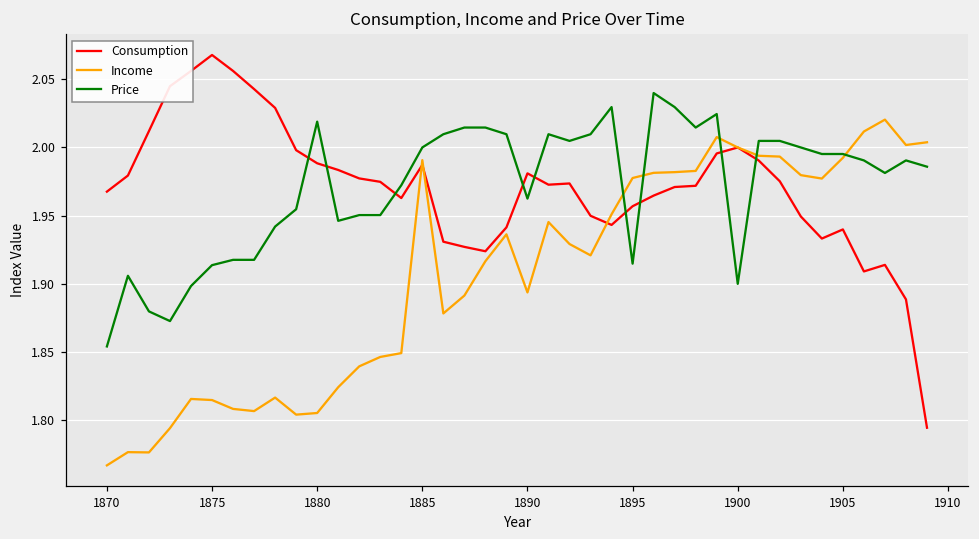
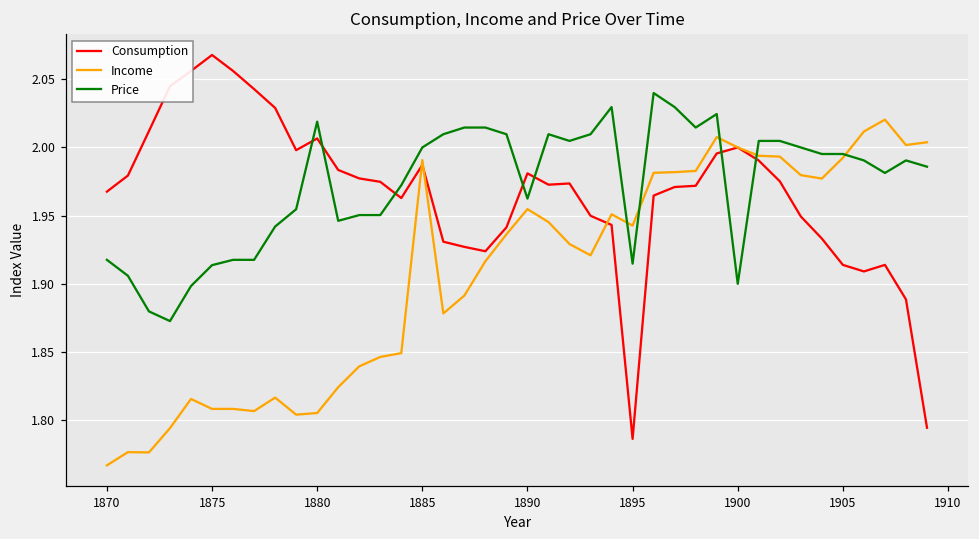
Price, 1870: 1.854 -> 1.918
Income, 1875: 1.815 -> 1.808
Consumption, 1880: 1.988 -> 2.007
Income, 1890: 1.894 -> 1.955
Consumption, 1895: 1.957 -> 1.786
Income, 1895: 1.978 -> 1.943
Consumption, 1905: 1.940 -> 1.914
